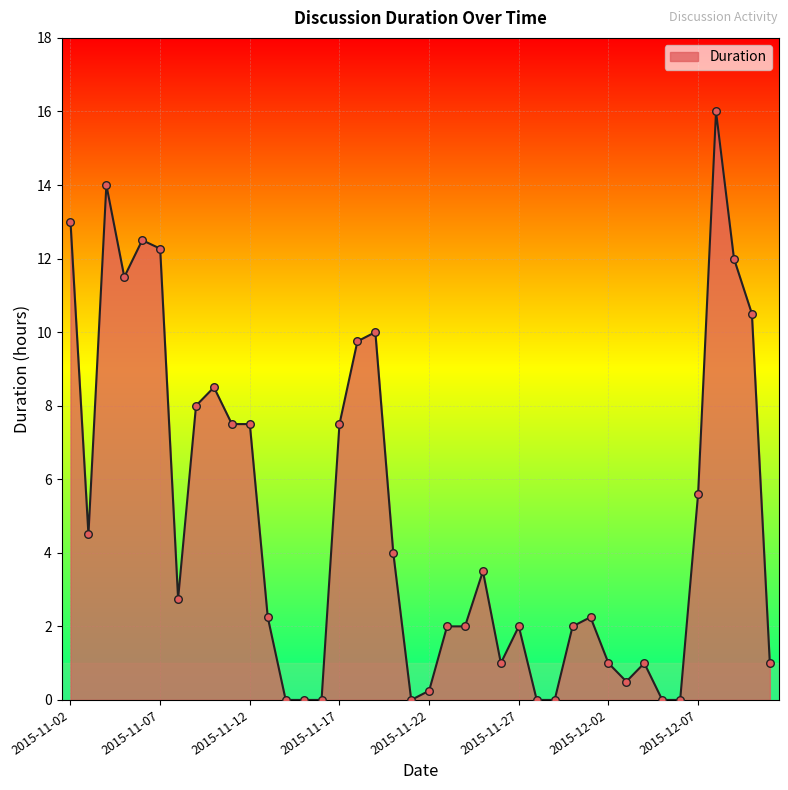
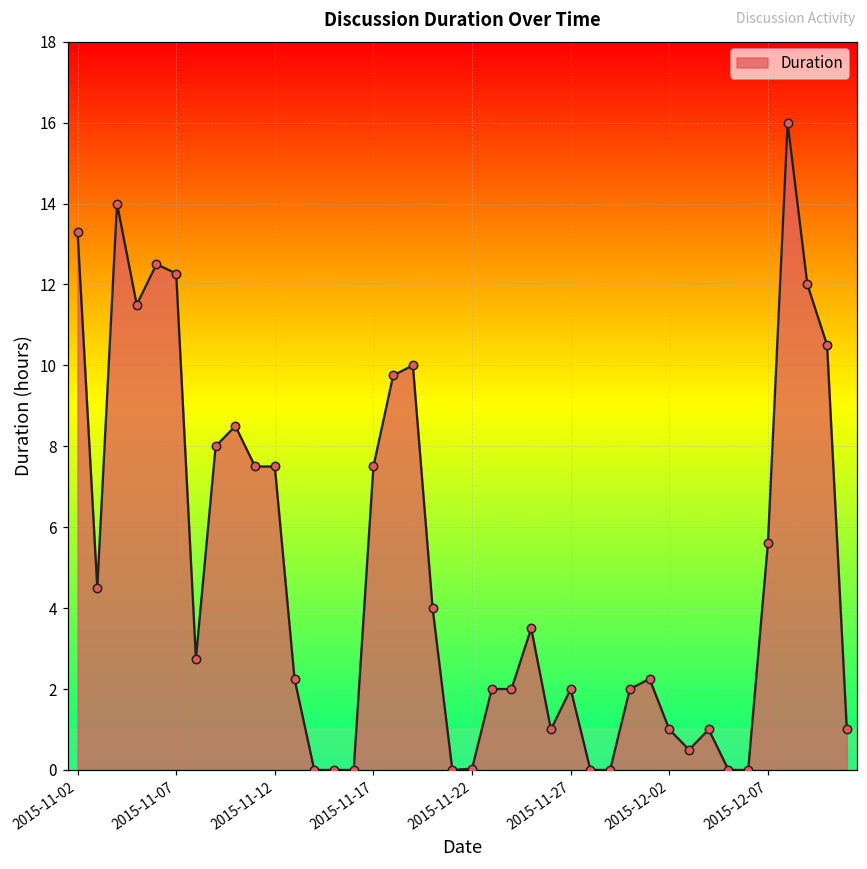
2015-11-02: 13.0 -> 13.3
2015-11-22: 0.3 -> 0.0
